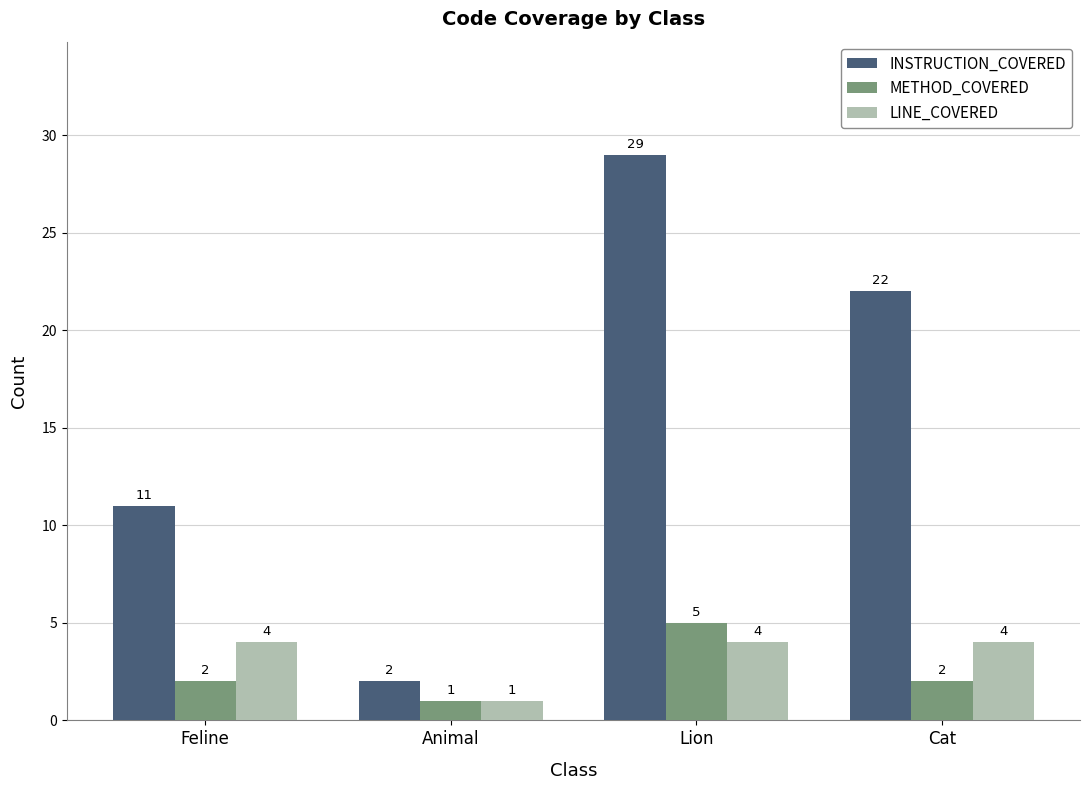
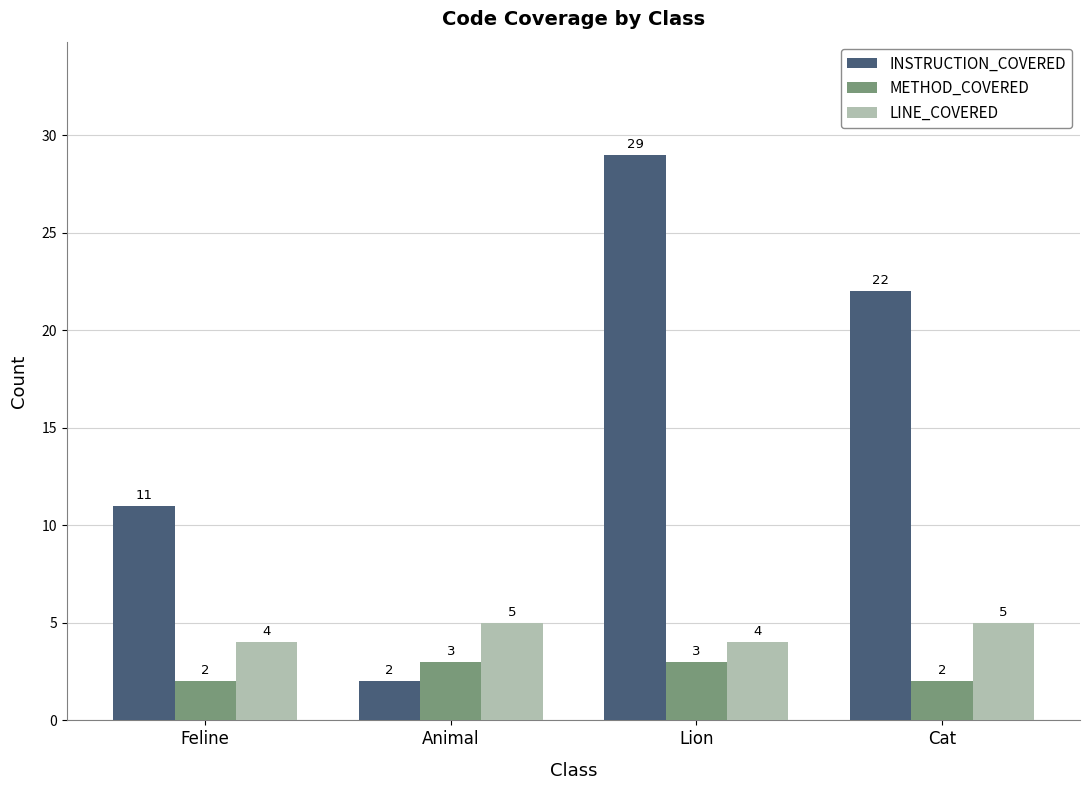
METHOD_COVERED, Animal: 1 -> 3
LINE_COVERED, Animal: 1 -> 5
METHOD_COVERED, Lion: 5 -> 3
LINE_COVERED, Cat: 4 -> 5
